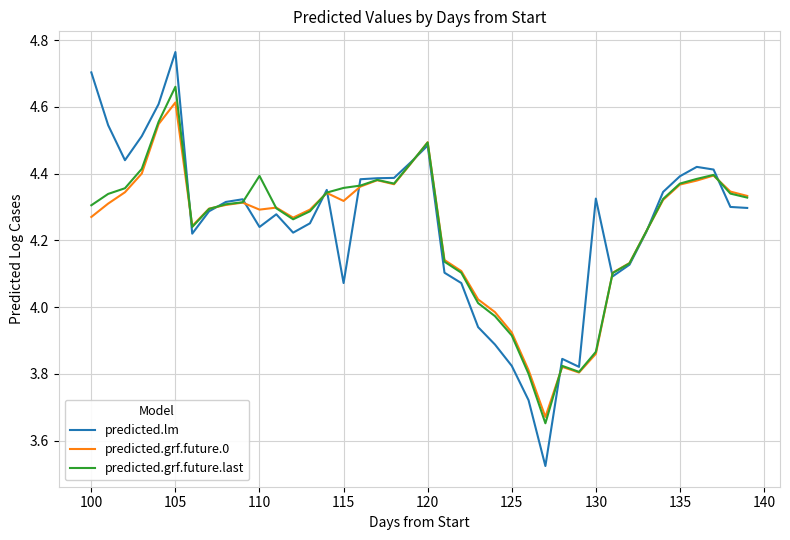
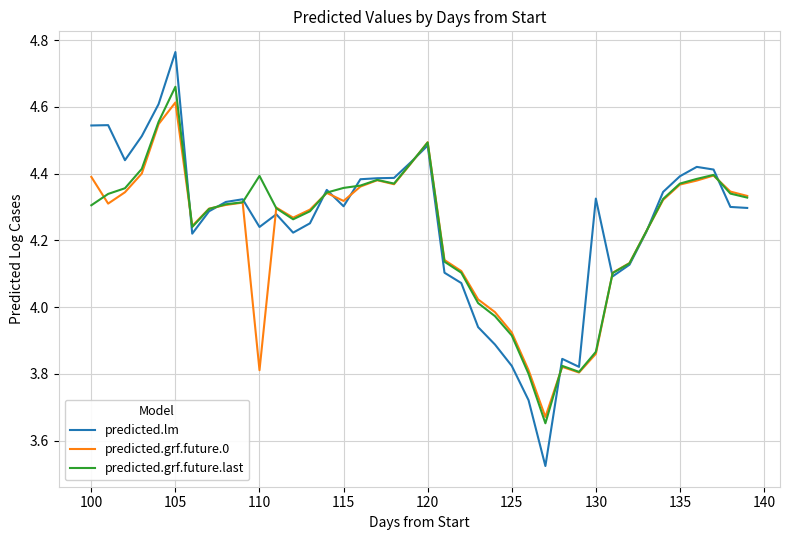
predicted.lm, 100: 4.70 -> 4.54
predicted.grf.future.0, 100: 4.27 -> 4.39
predicted.grf.future.0, 110: 4.29 -> 3.81
predicted.lm, 115: 4.07 -> 4.30
